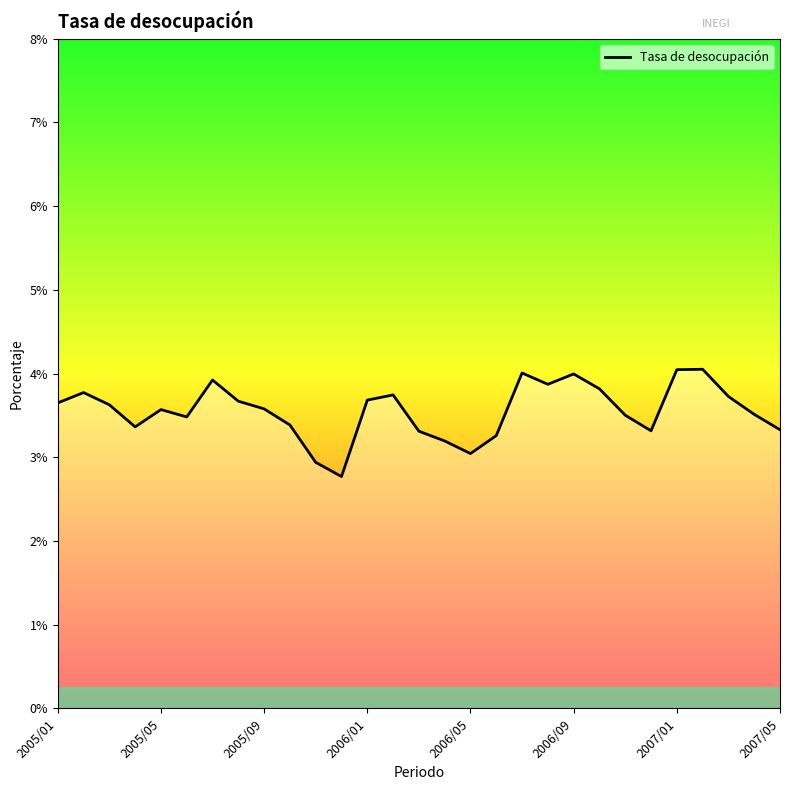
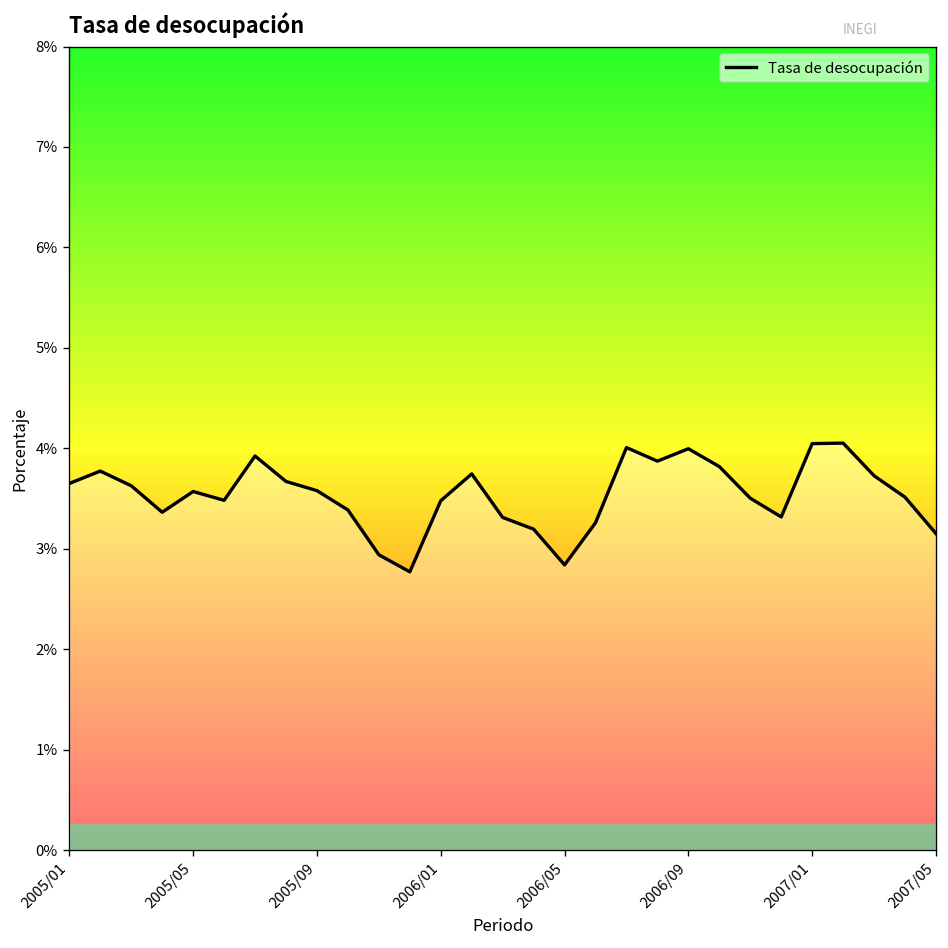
2006/01: 3.7% -> 3.5%
2006/05: 3.0% -> 2.8%
2007/05: 3.3% -> 3.2%
